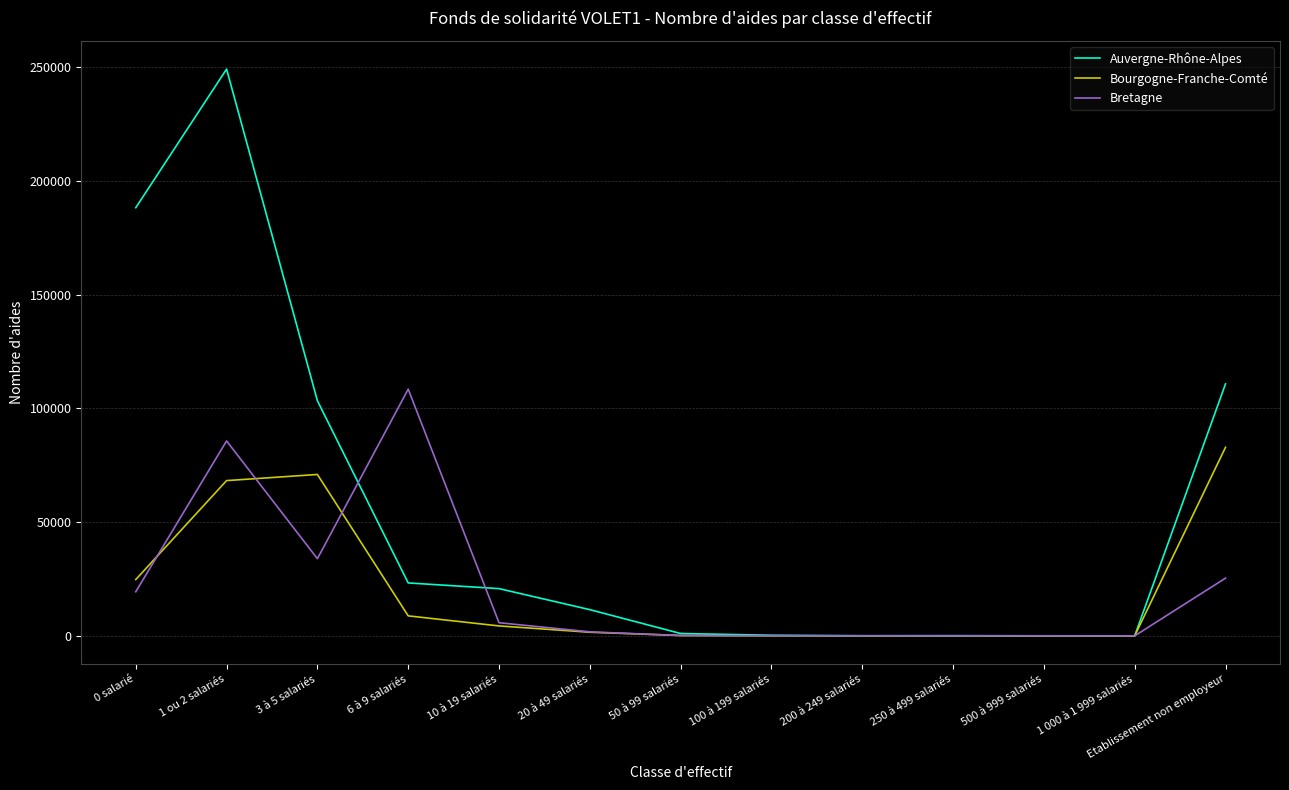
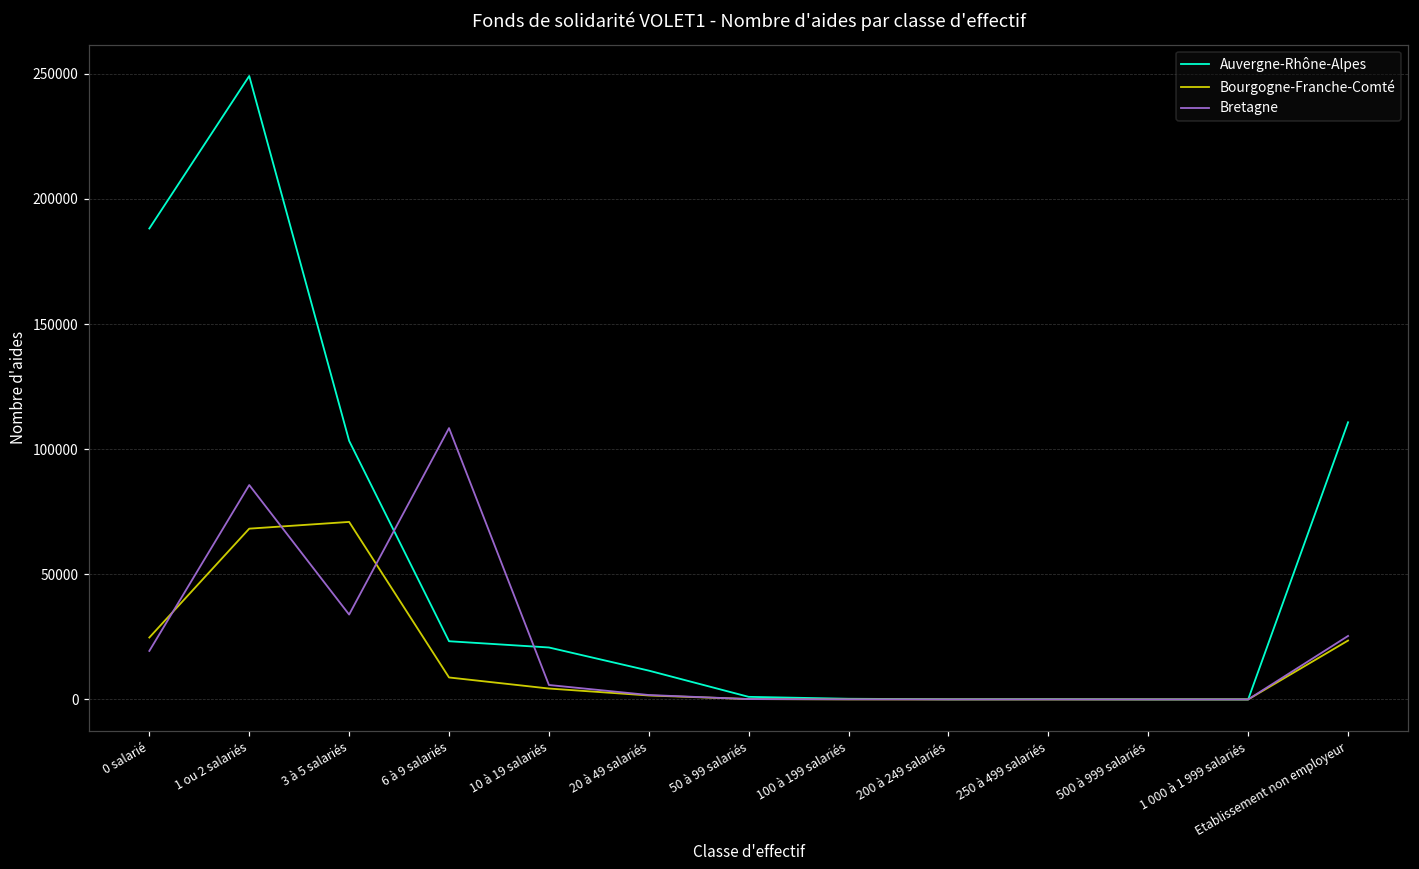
Bourgogne-Franche-Comté, Etablissement non employeur: 83000 -> 24000
